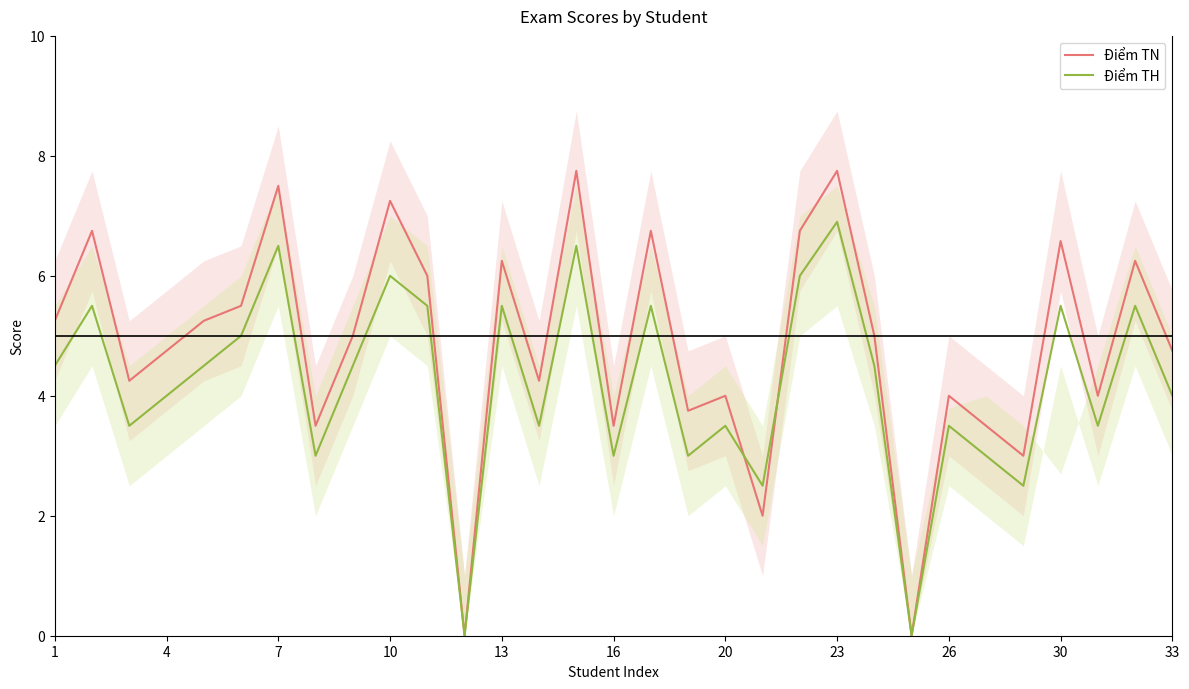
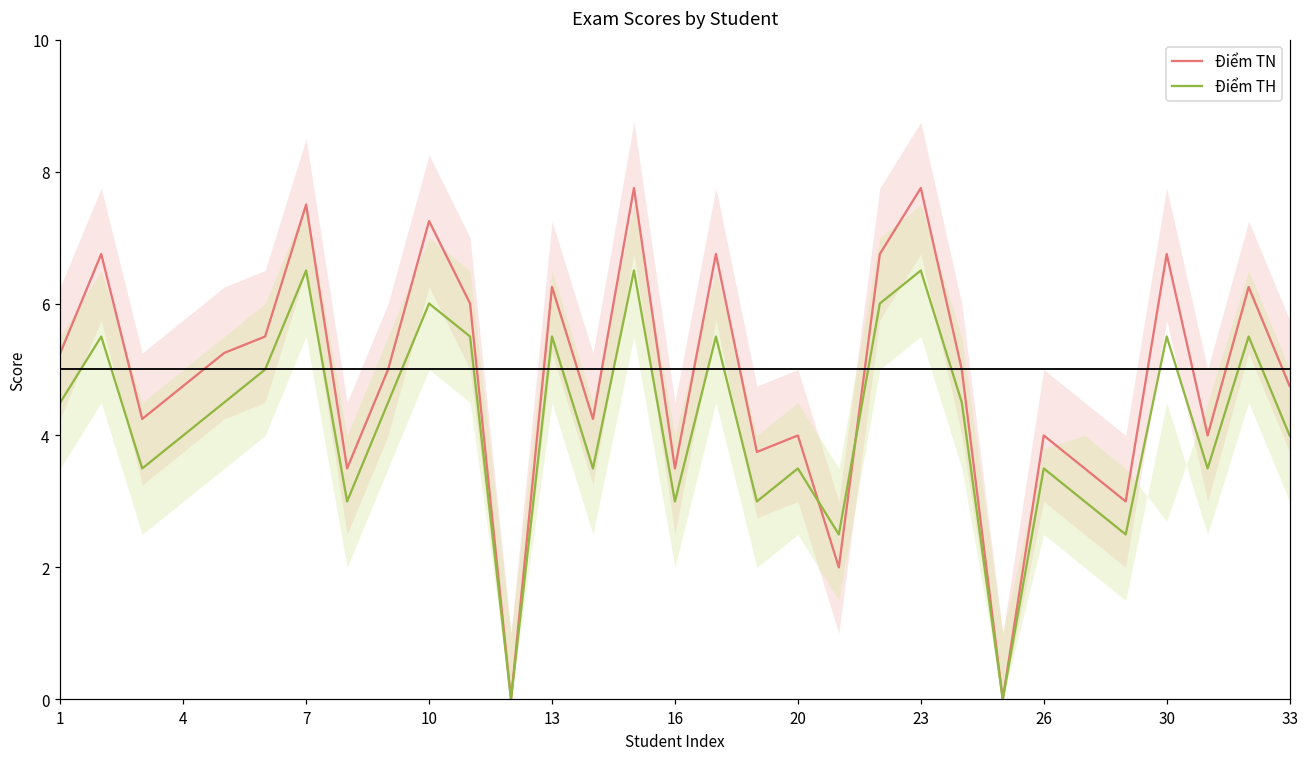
Điểm TH, 23: 6.9 -> 6.5
Điểm TN, 30: 6.6 -> 6.8
